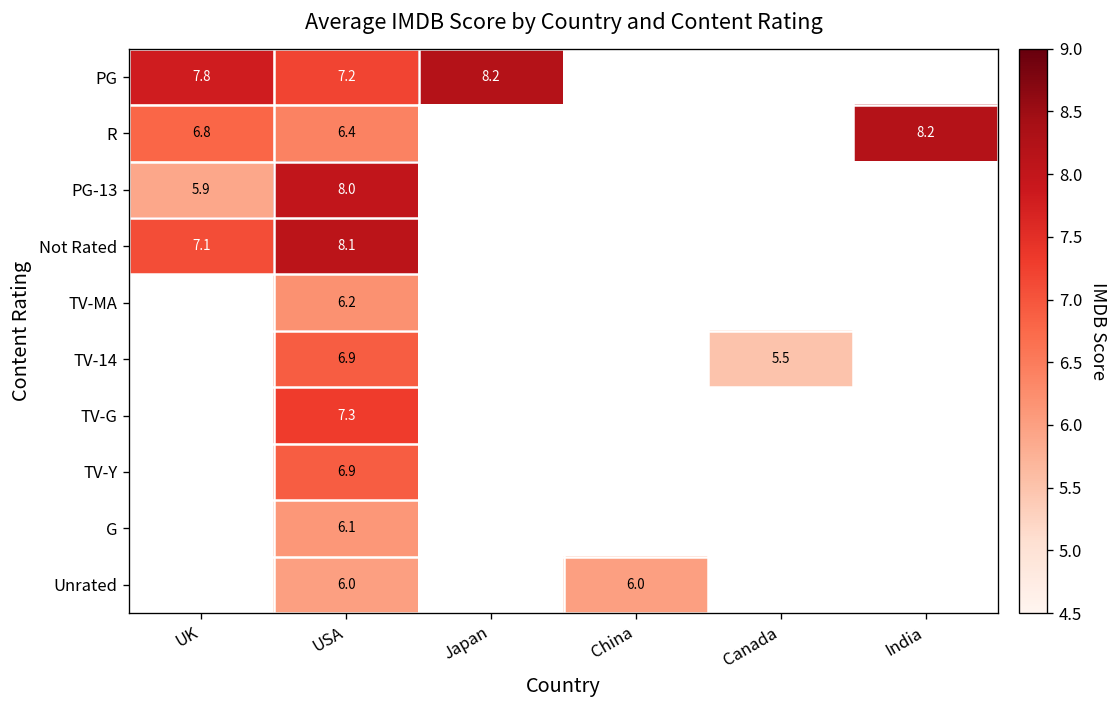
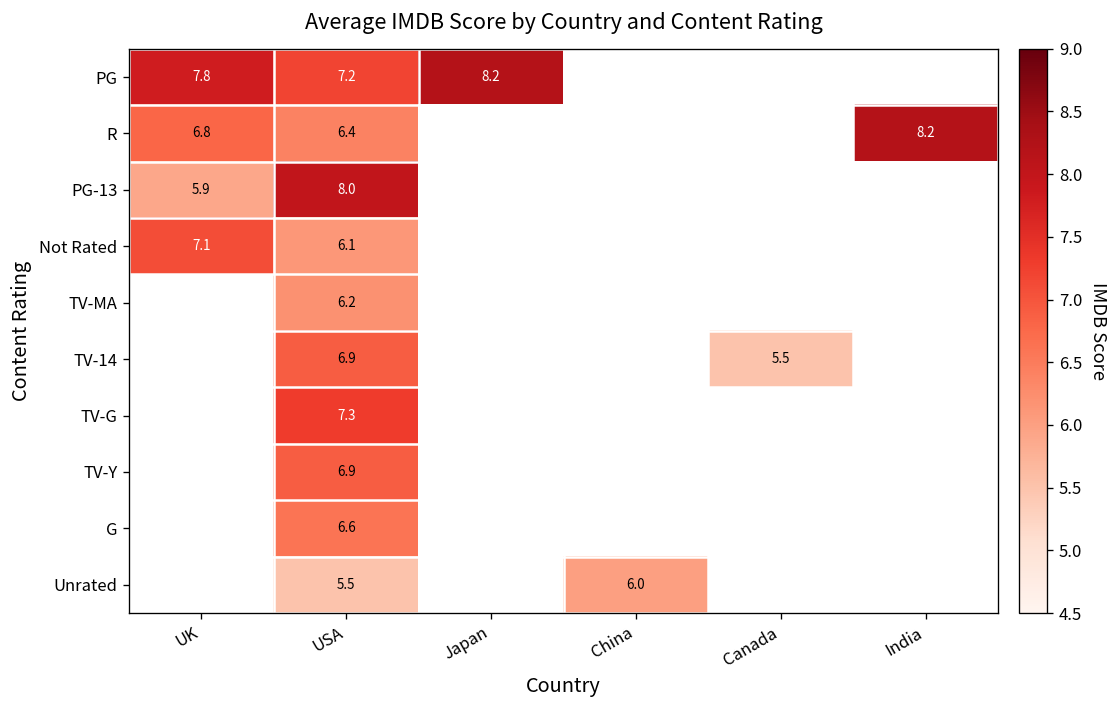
Not Rated, USA: 8.1 -> 6.1
G, USA: 6.1 -> 6.6
Unrated, USA: 6.0 -> 5.5
